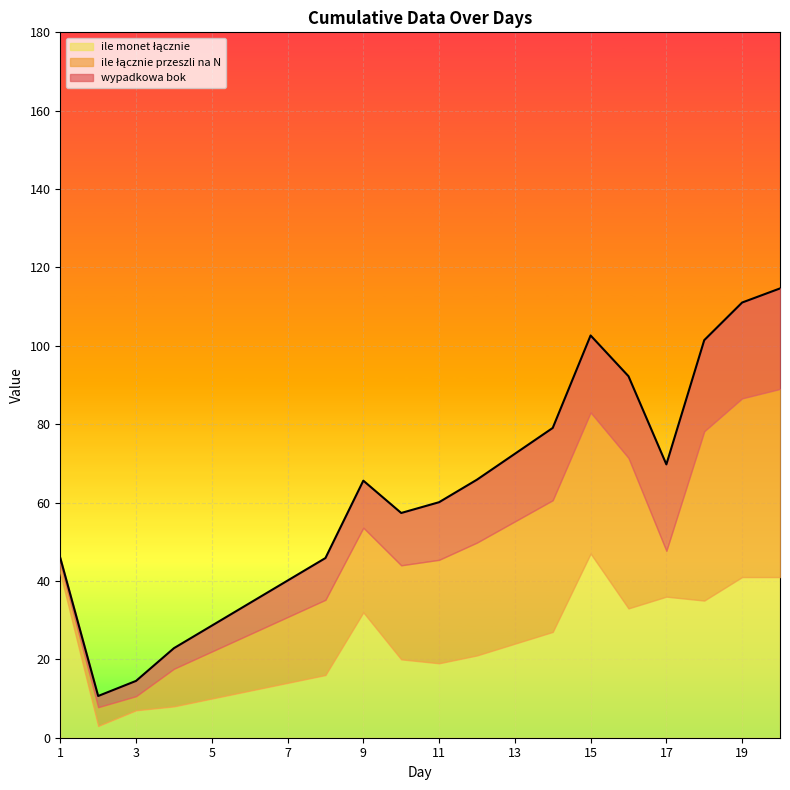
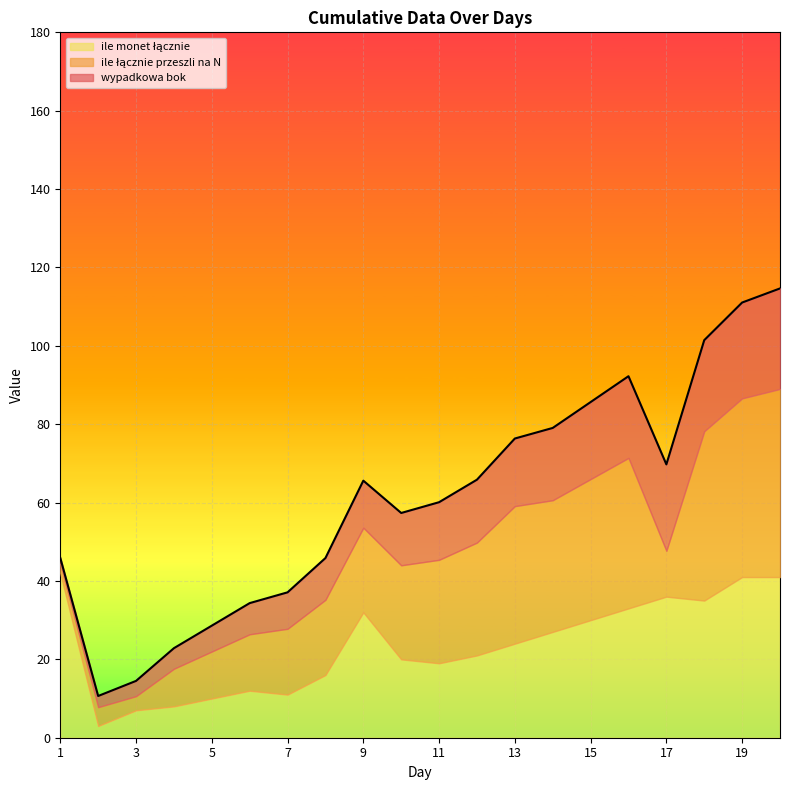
ile monet łącznie, 7: 14 -> 11
ile łącznie przeszli na N, 13: 31 -> 35
ile monet łącznie, 15: 47 -> 30
